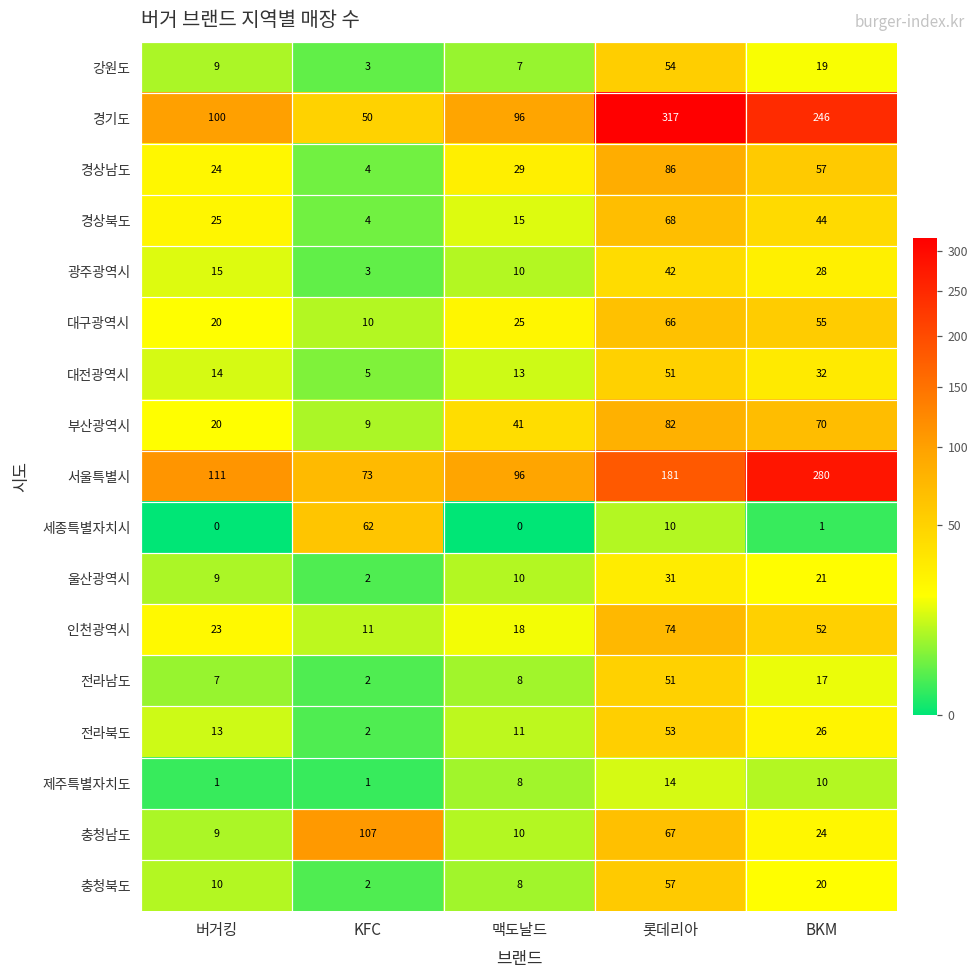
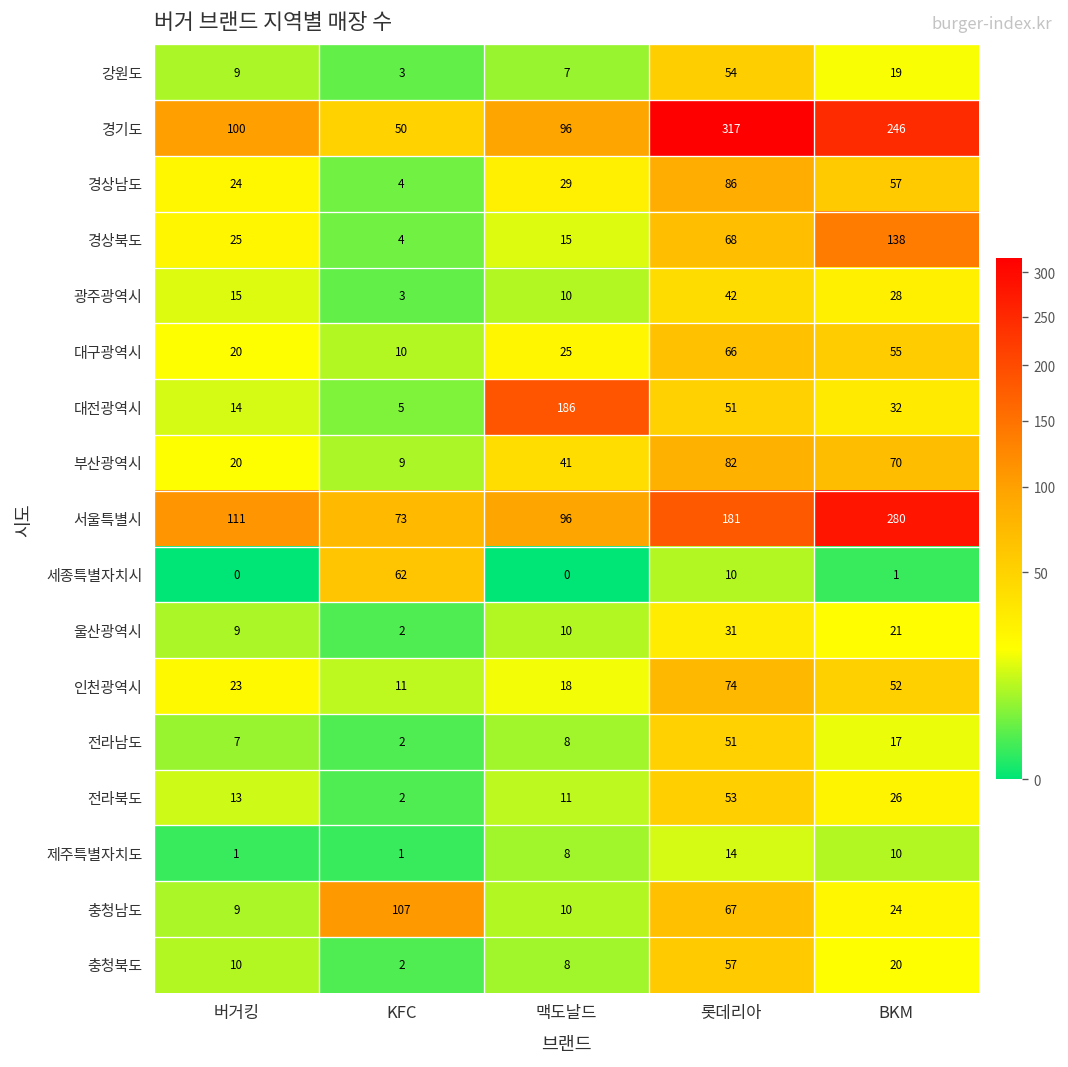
경상북도, BKM: 44 -> 138
대전광역시, 맥도날드: 13 -> 186
